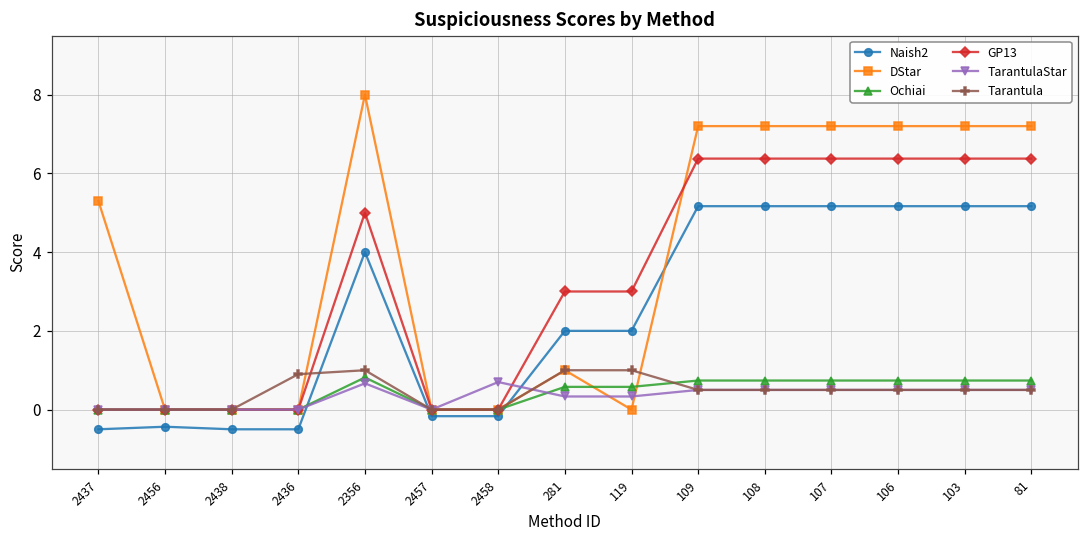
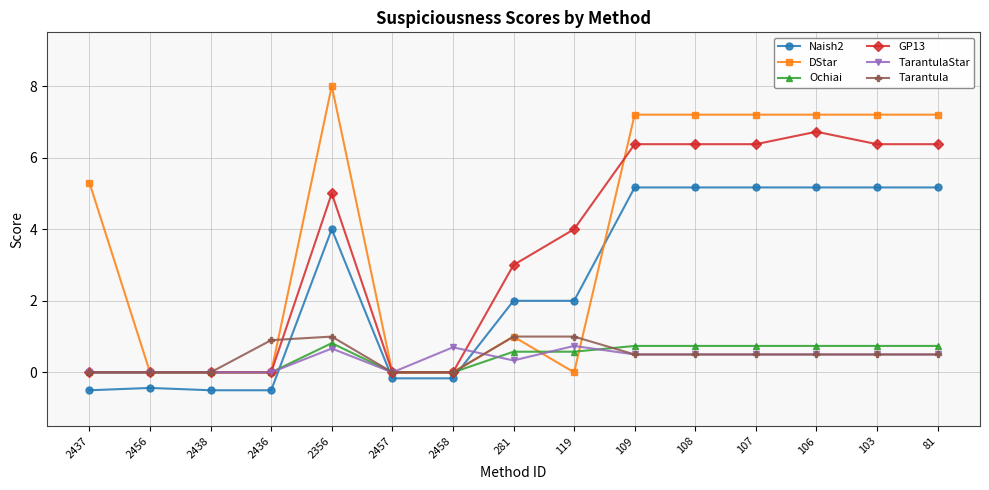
GP13, 119: 3 -> 4
TarantulaStar, 119: 0.3 -> 0.7
GP13, 106: 6.4 -> 6.7
